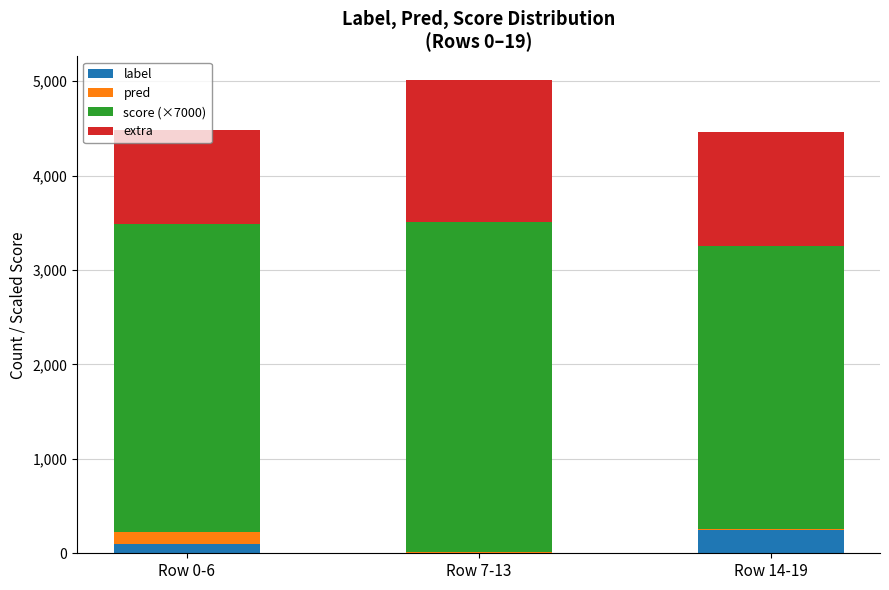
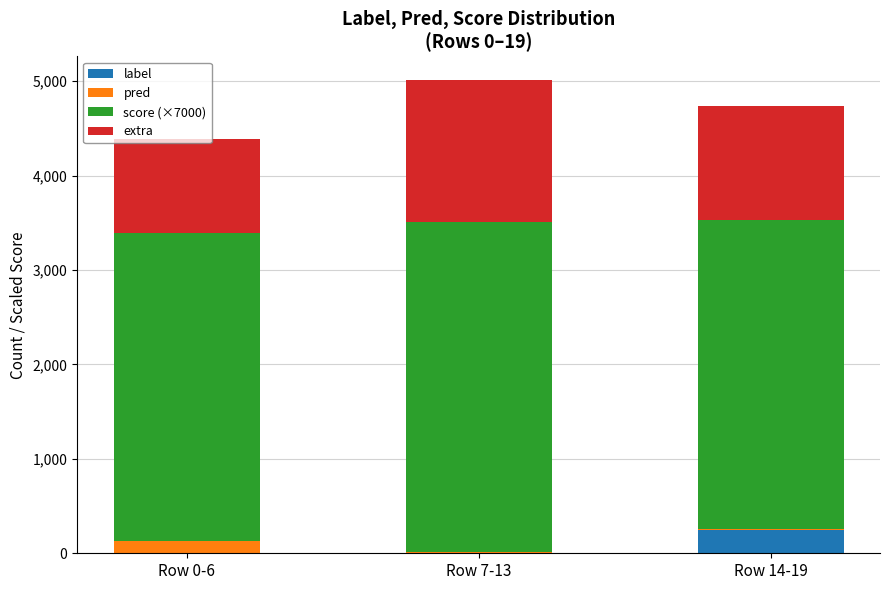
label, Row 0-6: 100 -> 0
score (×7000), Row 14-19: 3,000 -> 3,300
